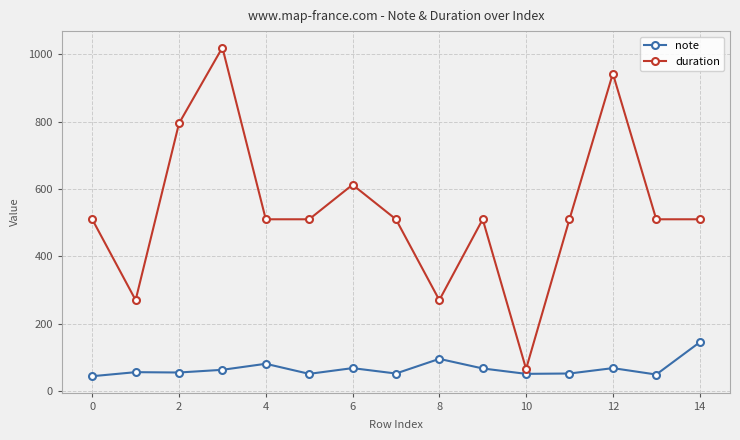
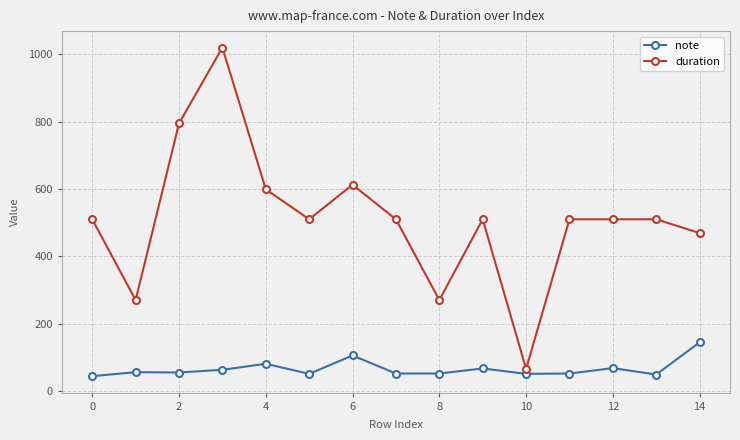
duration, 4: 510 -> 600
note, 6: 70 -> 110
note, 8: 100 -> 50
duration, 12: 940 -> 510
duration, 14: 510 -> 470
